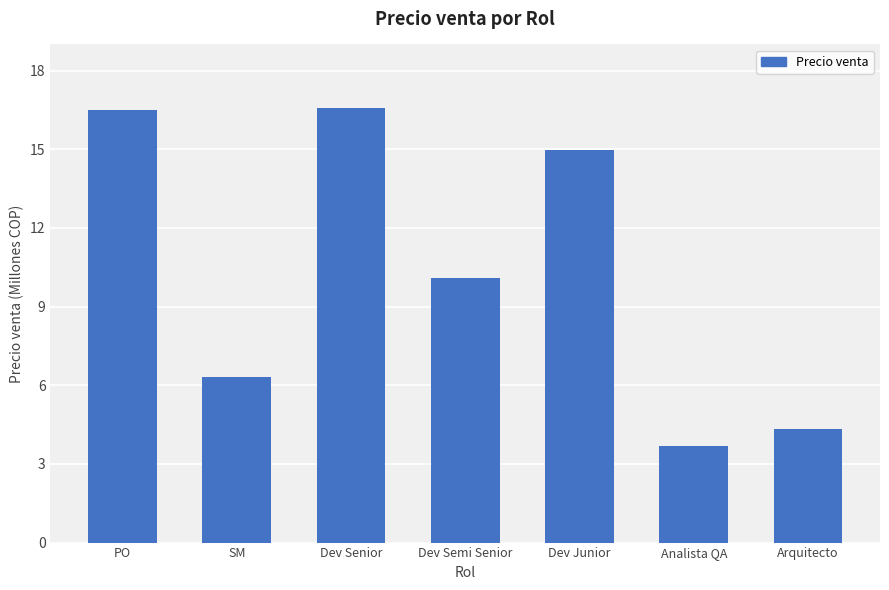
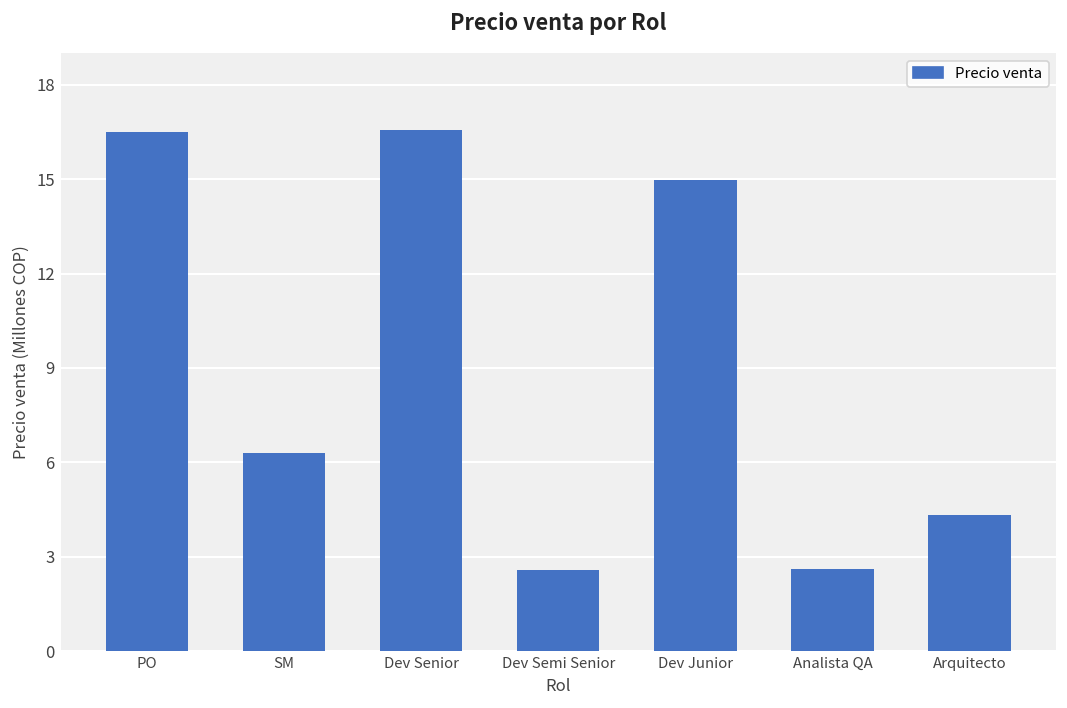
Dev Semi Senior: 10.1 -> 2.6
Analista QA: 3.7 -> 2.6
